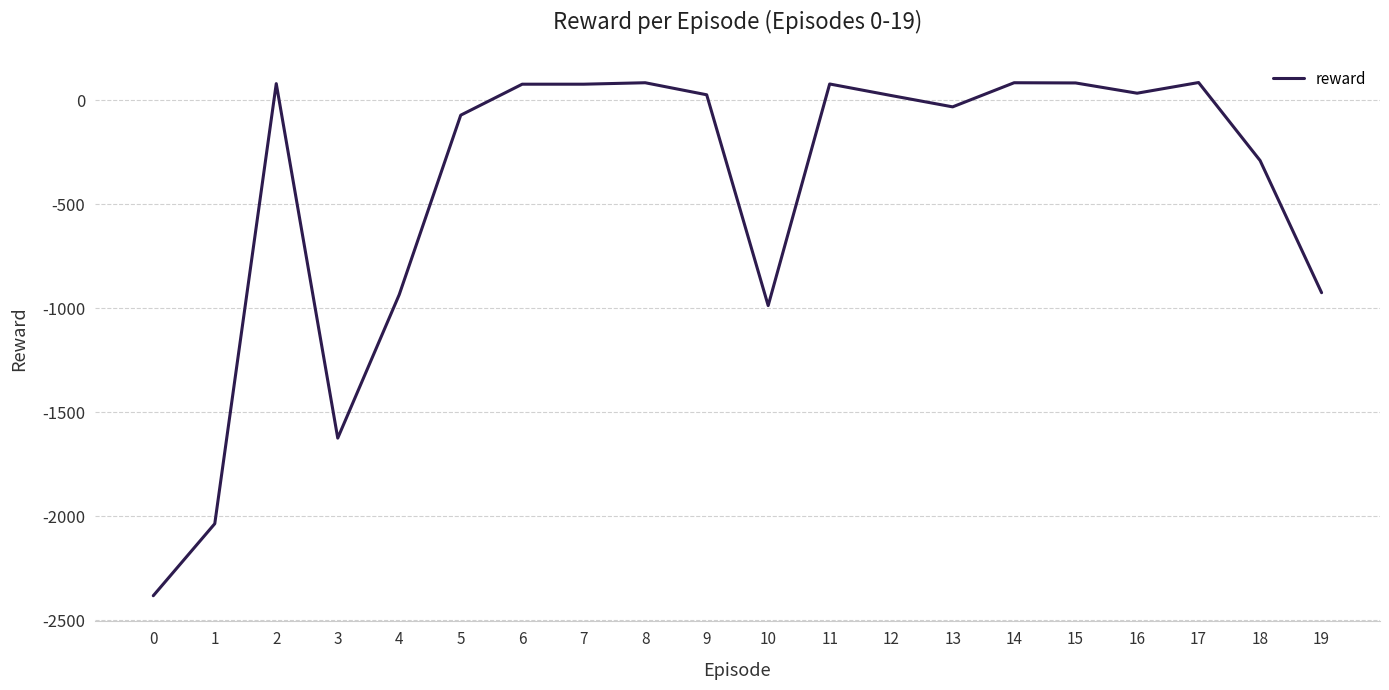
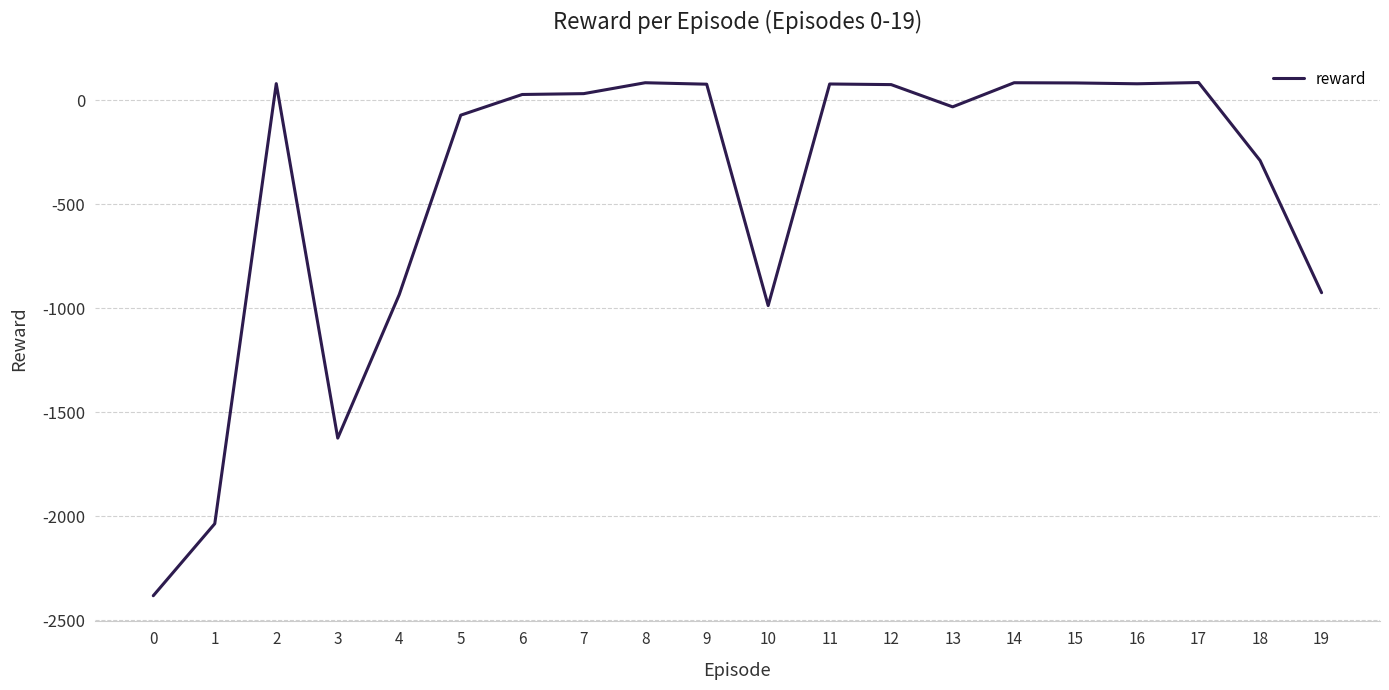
6: 80 -> 30
7: 80 -> 30
9: 30 -> 80
12: 20 -> 80
16: 30 -> 80
